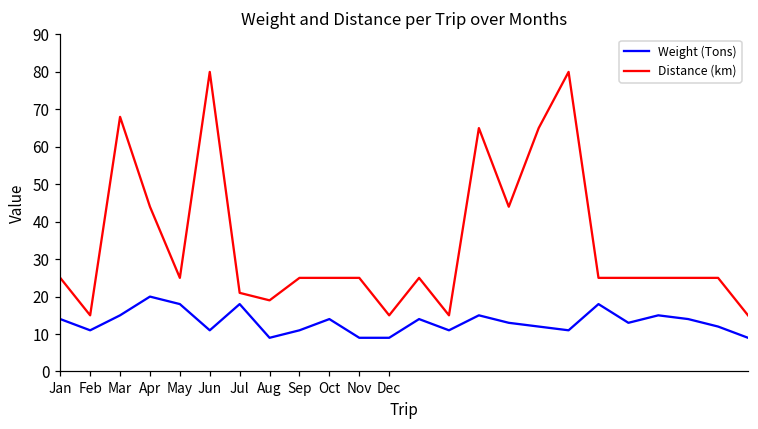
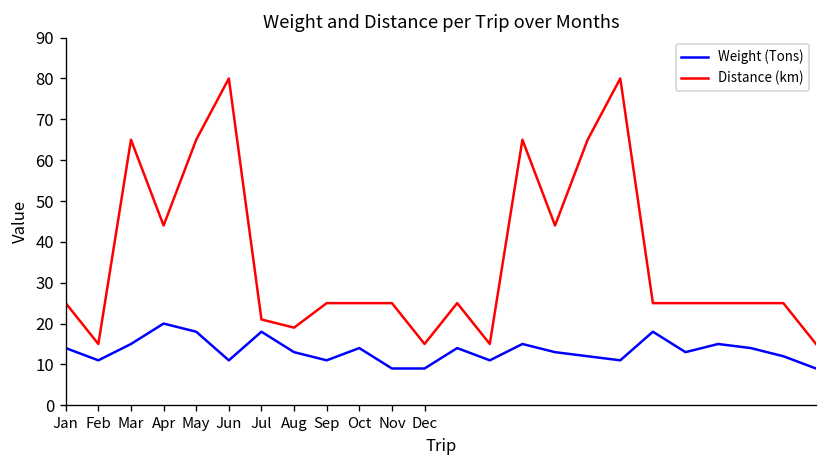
Distance (km), Mar: 68 -> 65
Distance (km), May: 25 -> 65
Weight (Tons), Aug: 9 -> 13
